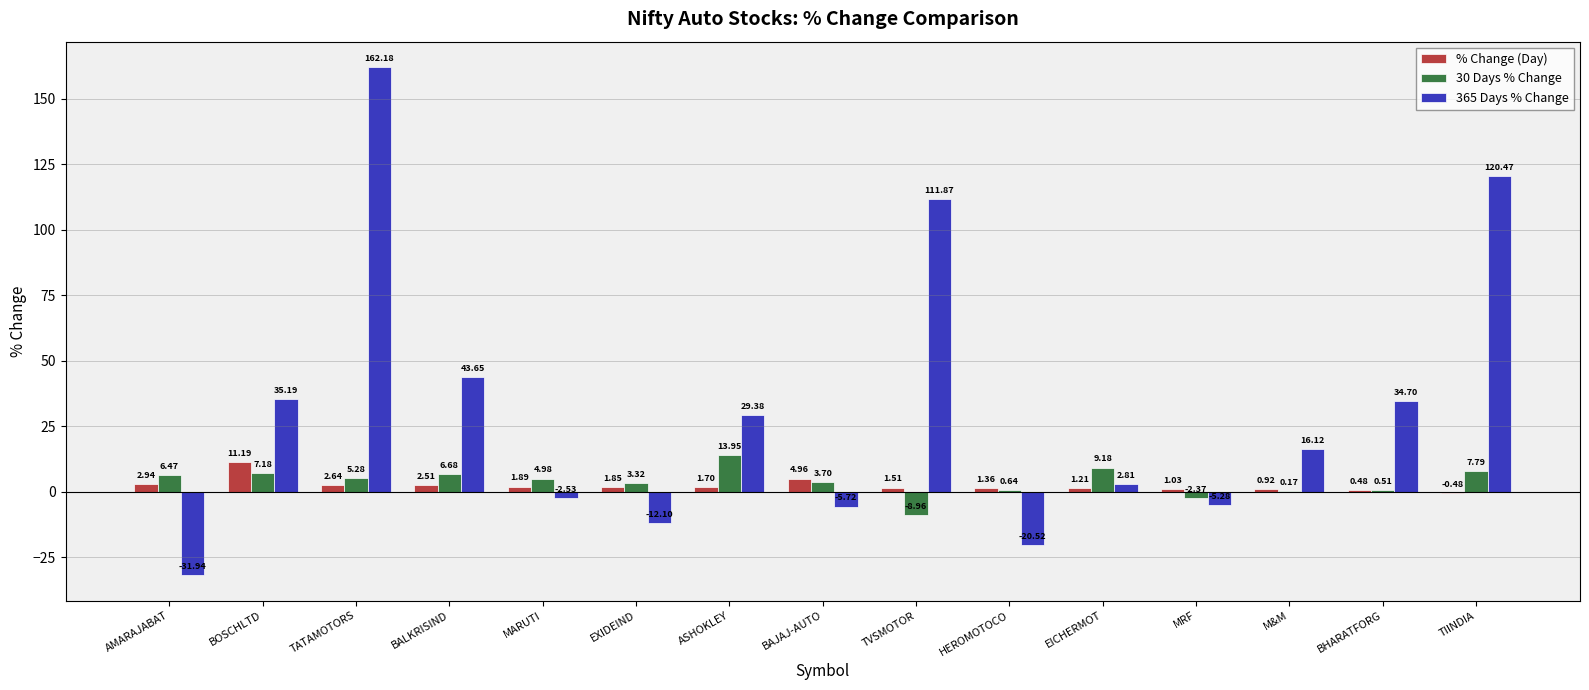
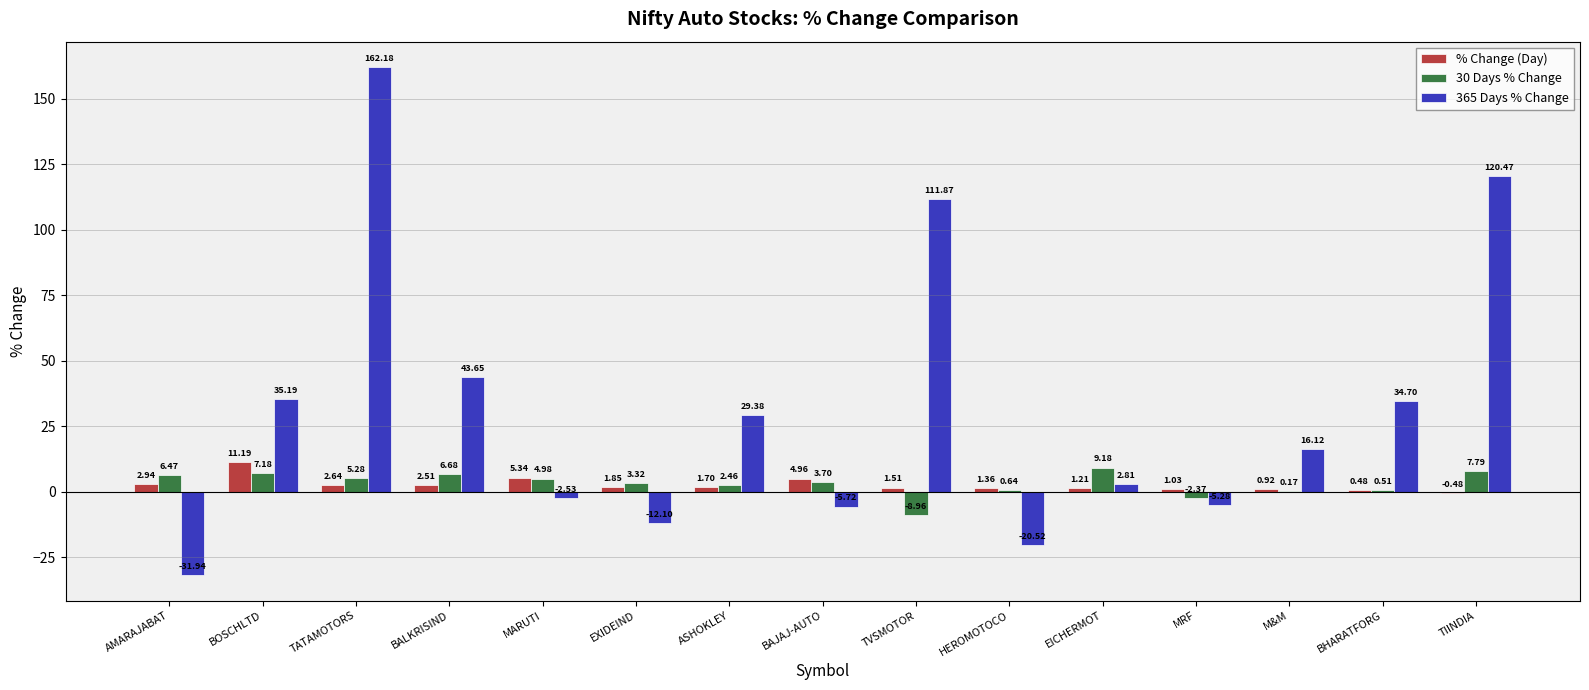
% Change (Day), MARUTI: 1.89 -> 5.34
30 Days % Change, ASHOKLEY: 13.95 -> 2.46
